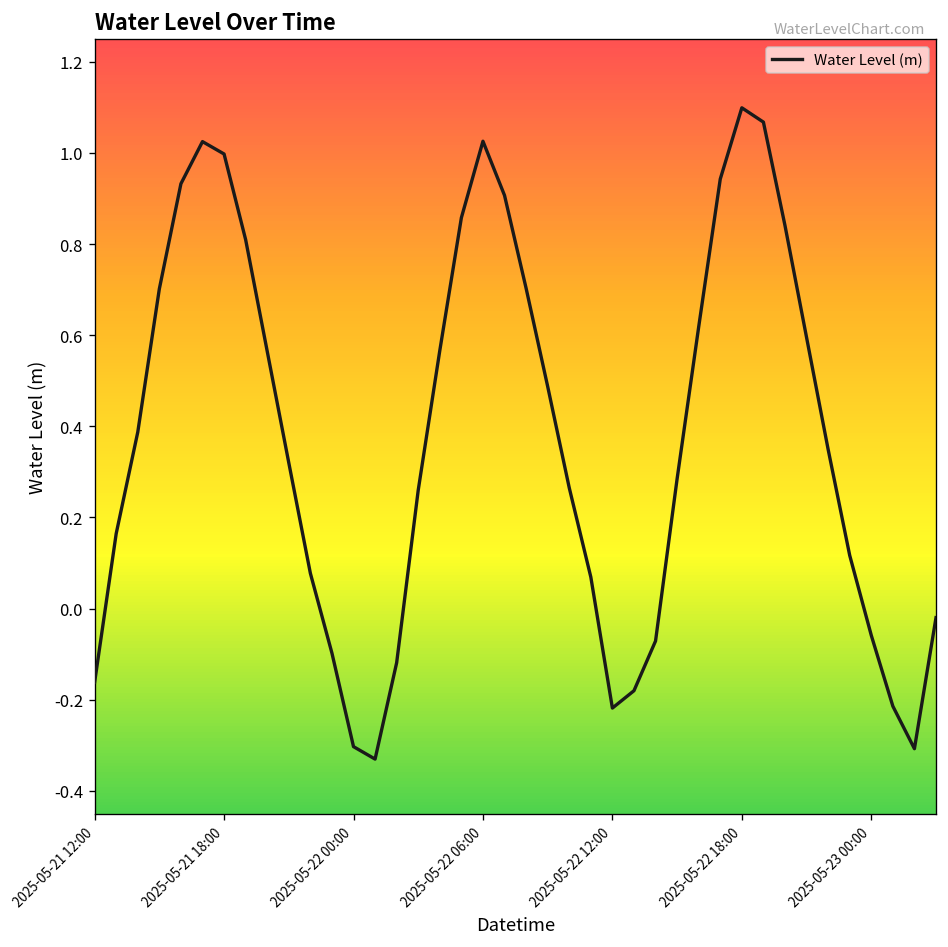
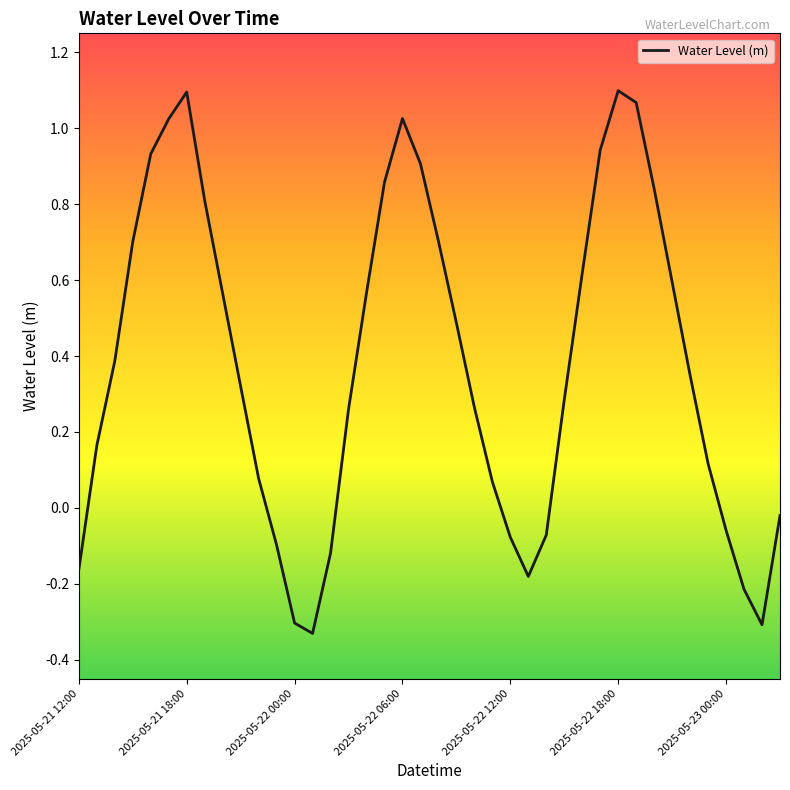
2025-05-21 18:00: 1.00 -> 1.10
2025-05-22 12:00: -0.22 -> -0.08
